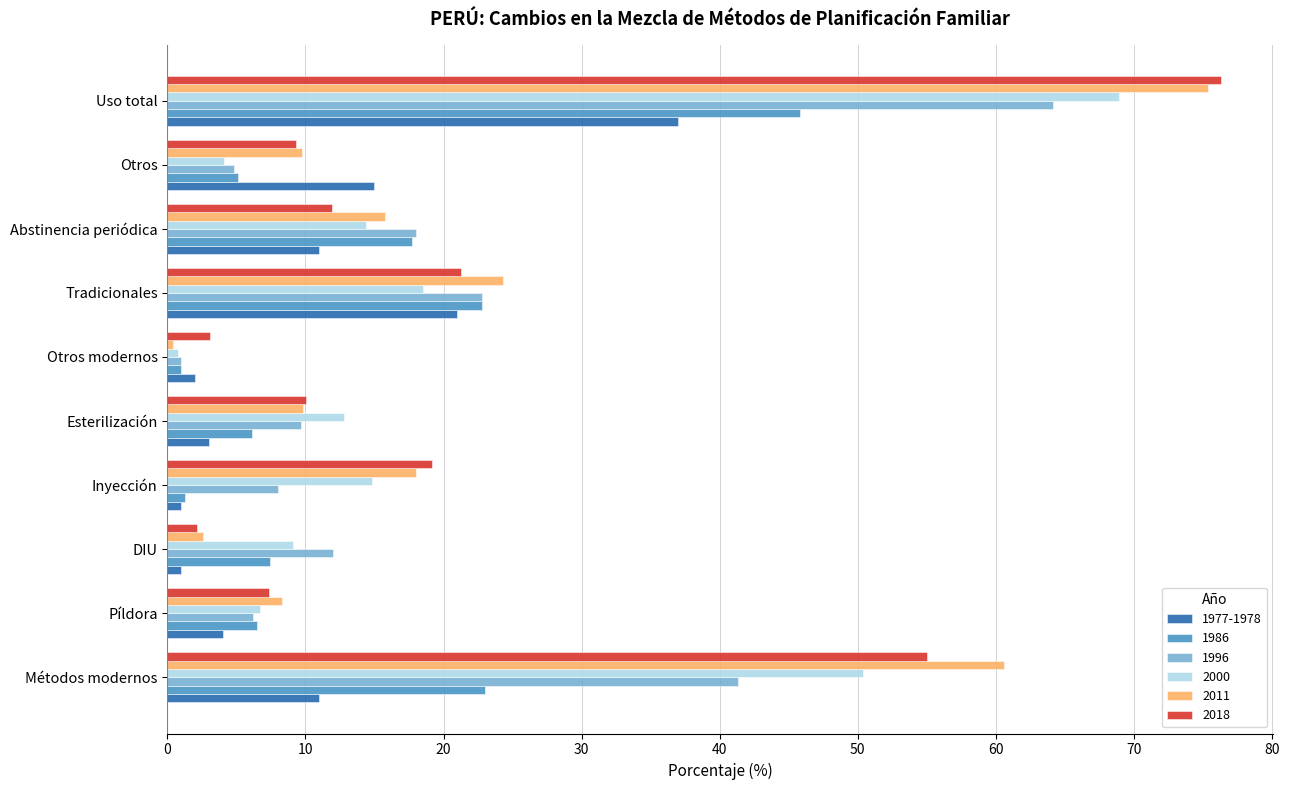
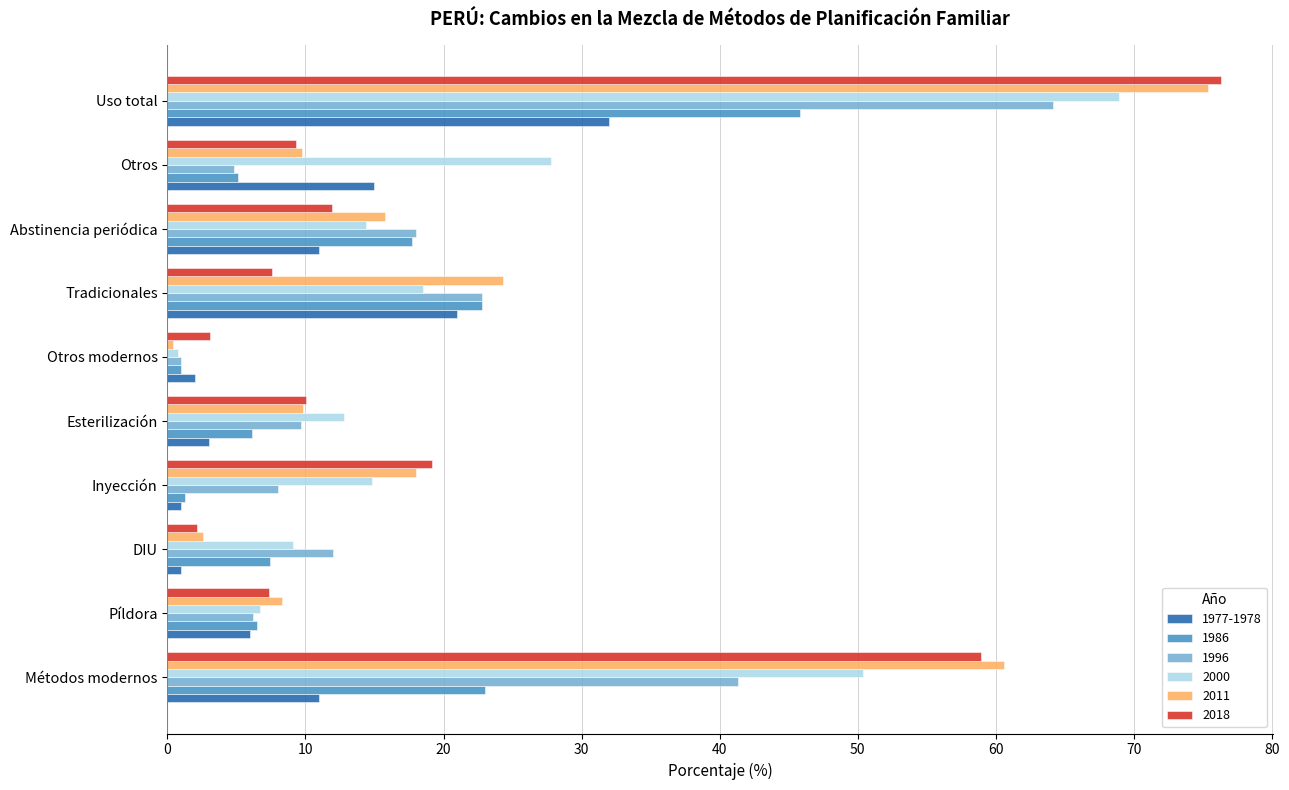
1977-1978, Uso total: 37 -> 32
2000, Otros: 4.1 -> 27.8
2018, Tradicionales: 21.3 -> 7.6
1977-1978, Píldora: 4 -> 6
2018, Métodos modernos: 55.0 -> 58.9
